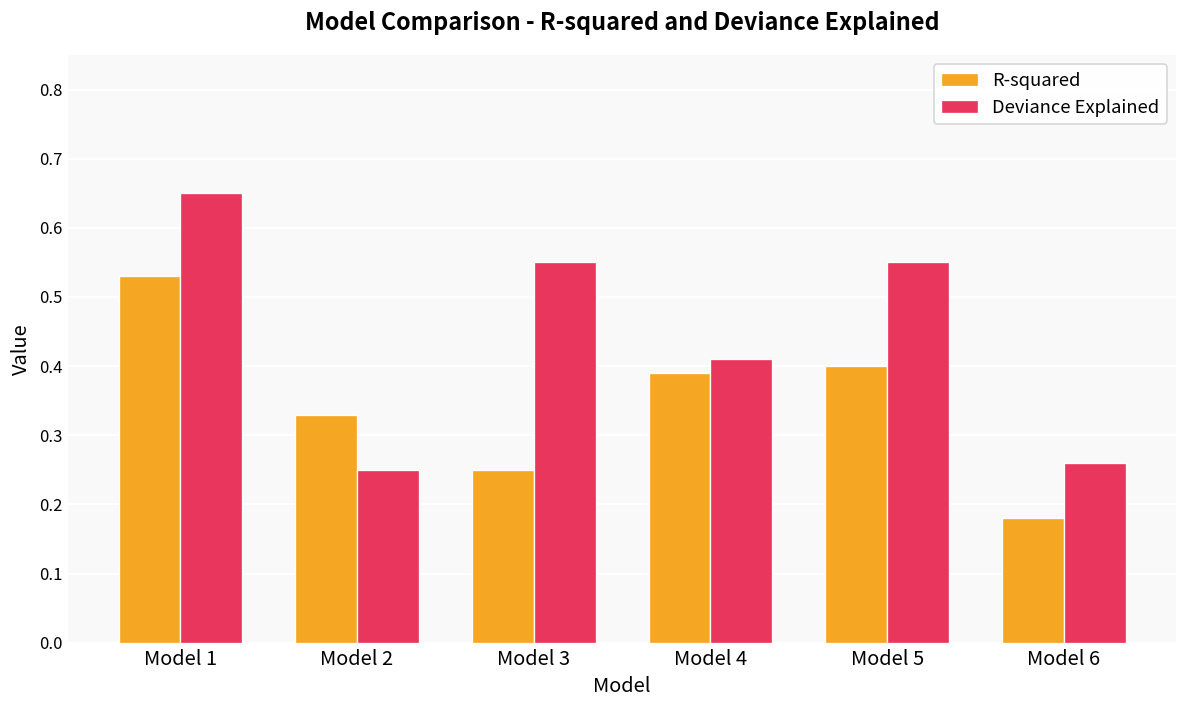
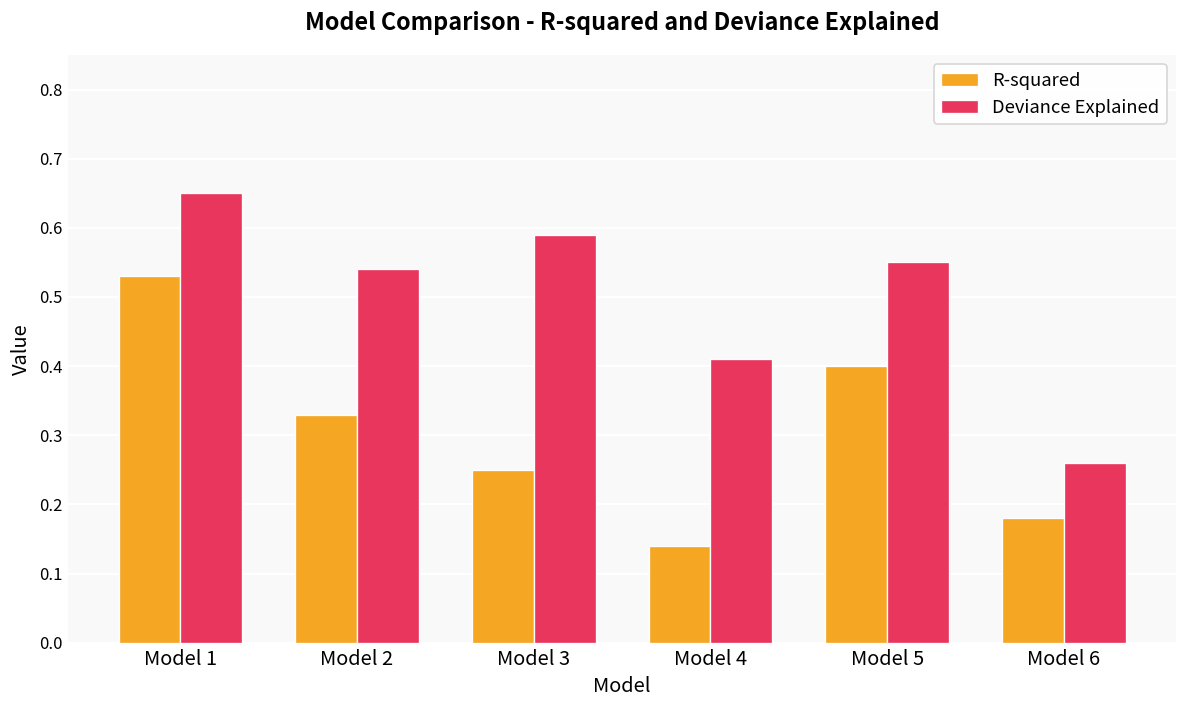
Deviance Explained, Model 2: 0.25 -> 0.54
Deviance Explained, Model 3: 0.55 -> 0.59
R-squared, Model 4: 0.39 -> 0.14
